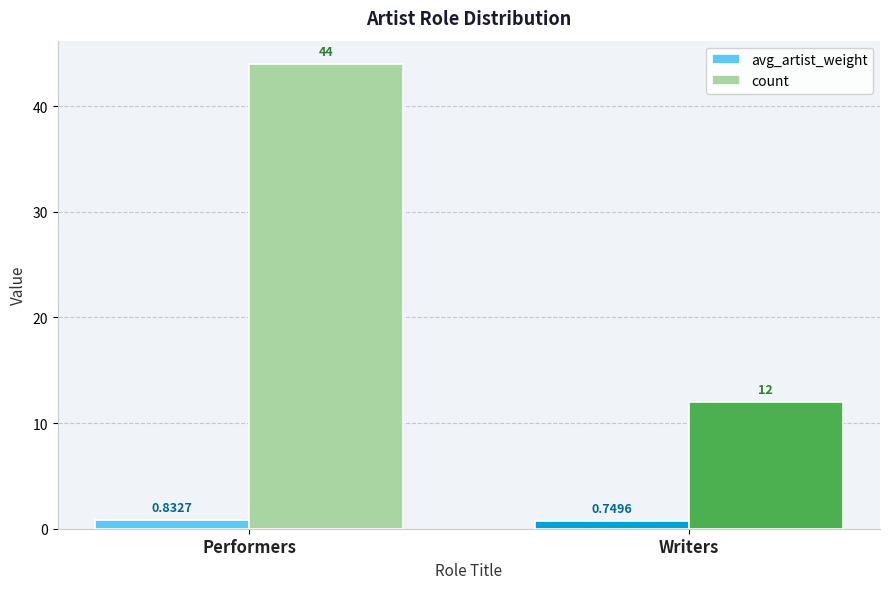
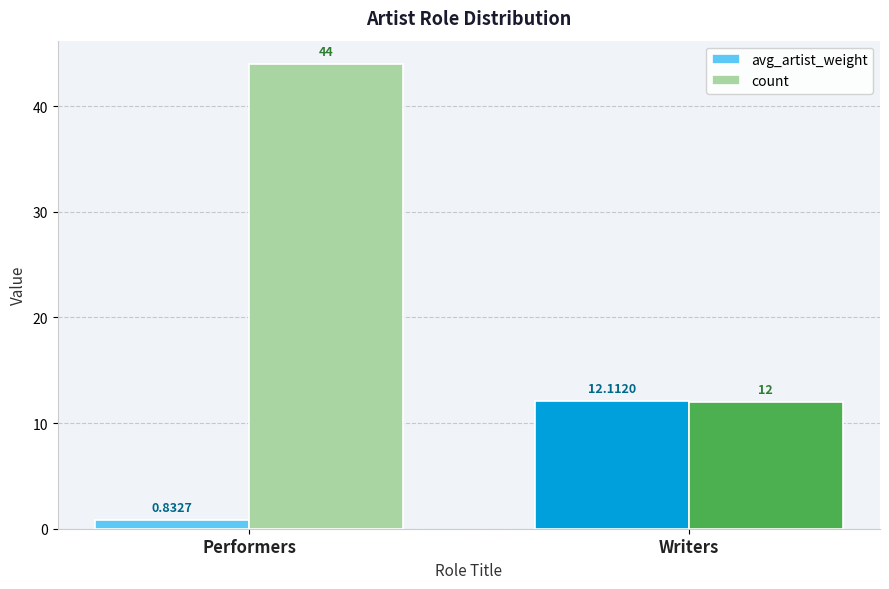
avg_artist_weight, Writers: 0.7496 -> 12.1120
